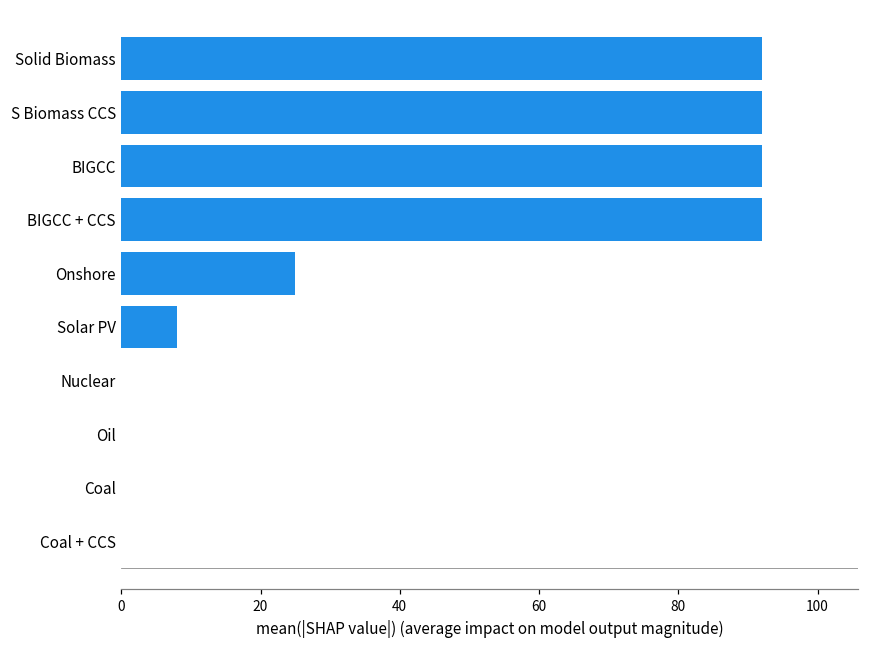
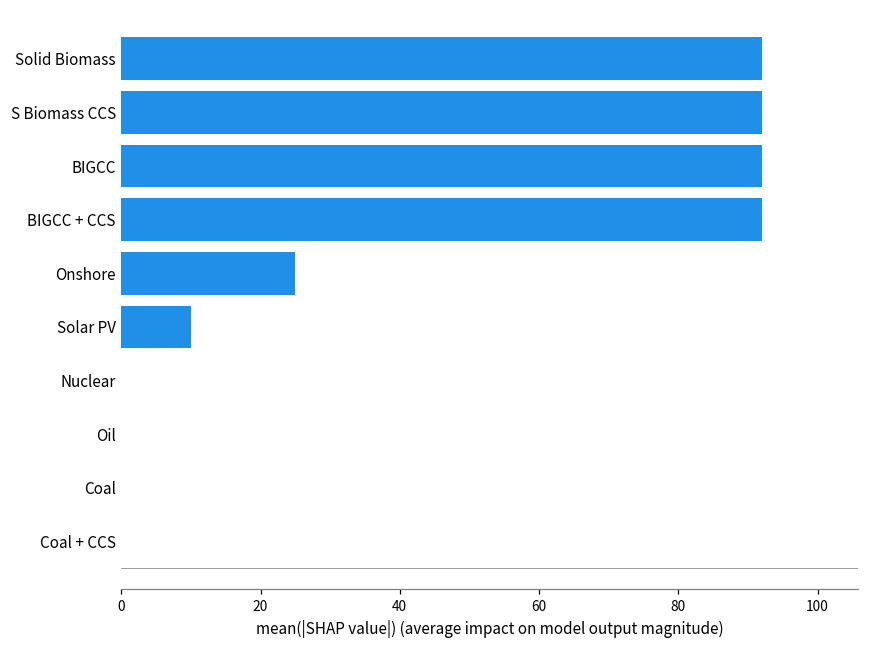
Solar PV: 8 -> 10
